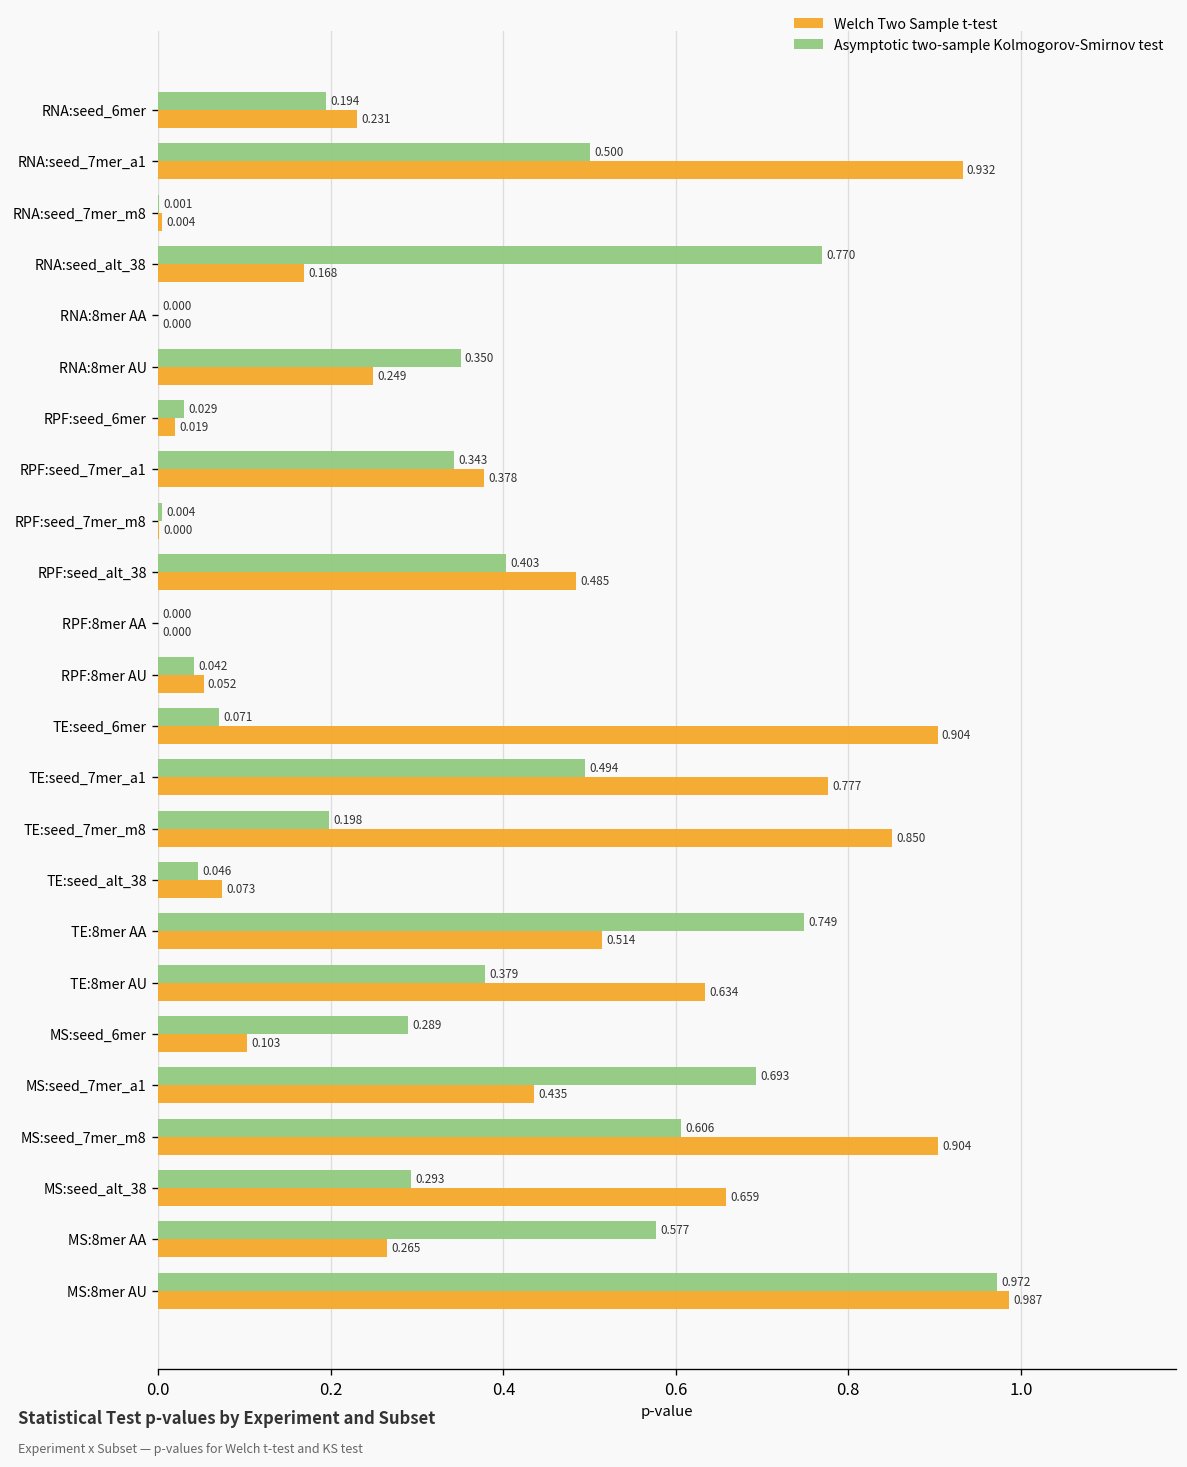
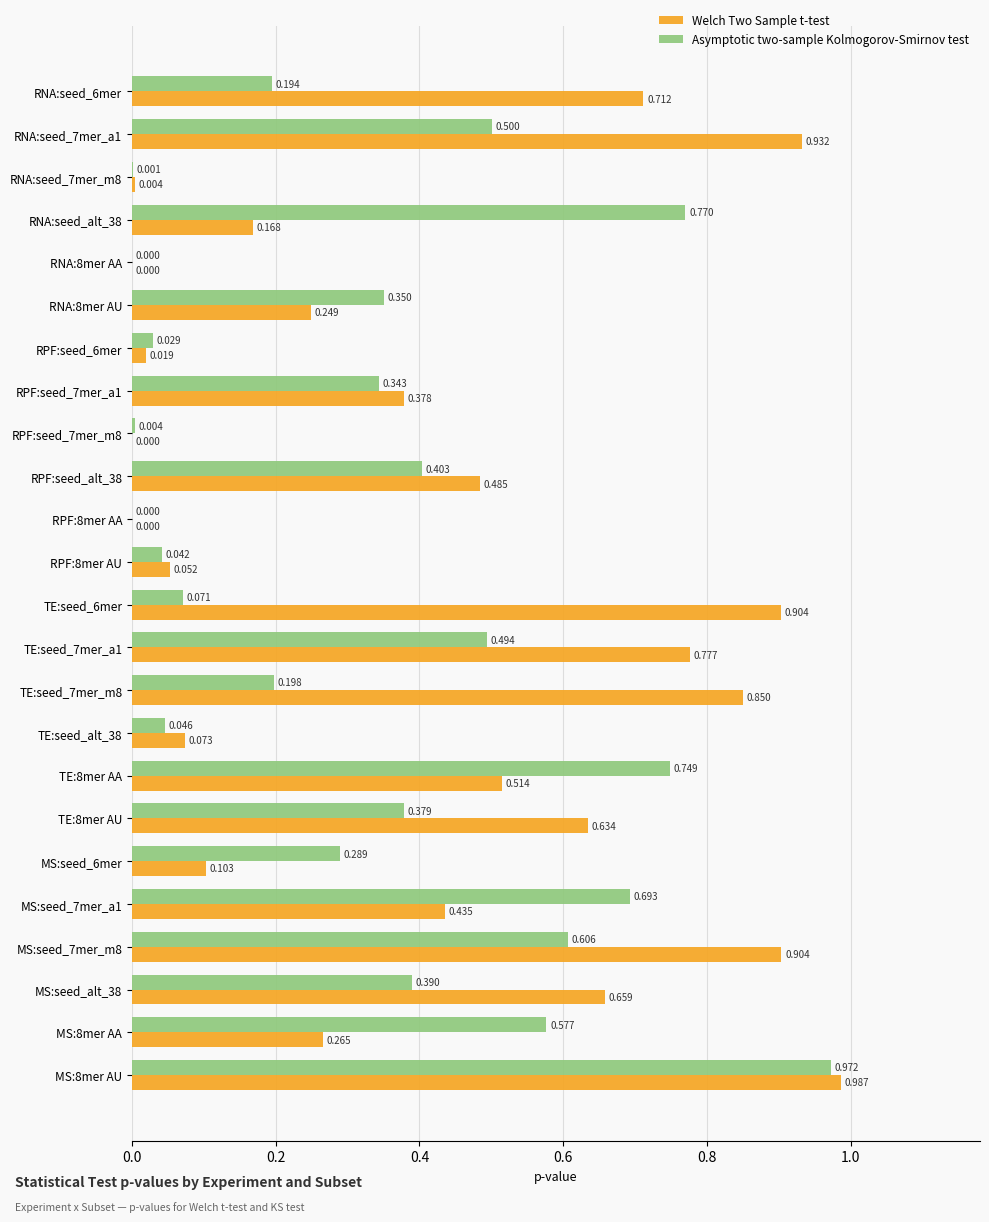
Welch Two Sample t-test, RNA:seed_6mer: 0.231 -> 0.712
Asymptotic two-sample Kolmogorov-Smirnov test, MS:seed_alt_38: 0.293 -> 0.390
